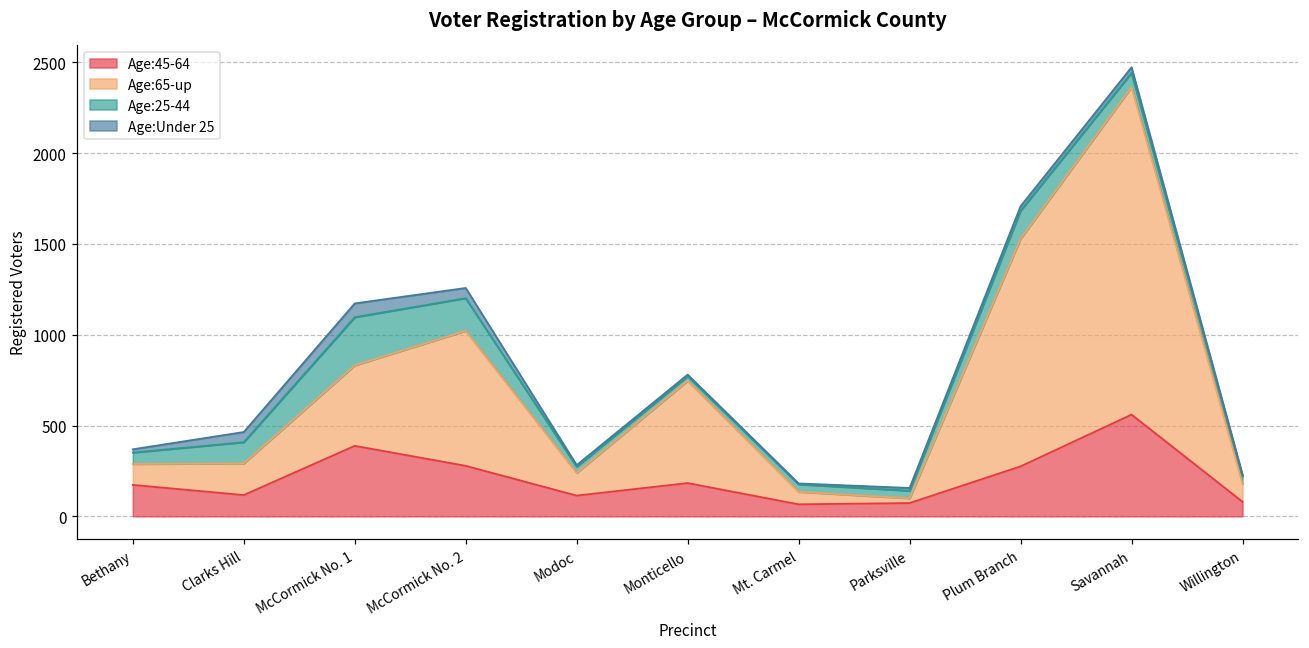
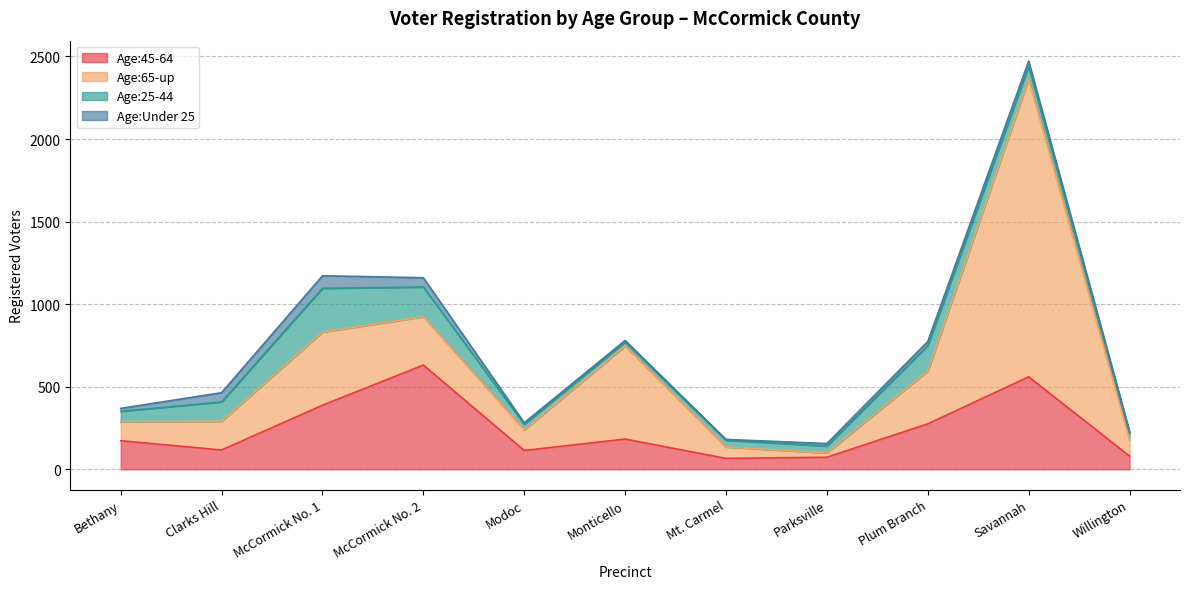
Age:45-64, McCormick No. 2: 280 -> 630
Age:65-up, McCormick No. 2: 740 -> 290
Age:65-up, Plum Branch: 1250 -> 320
